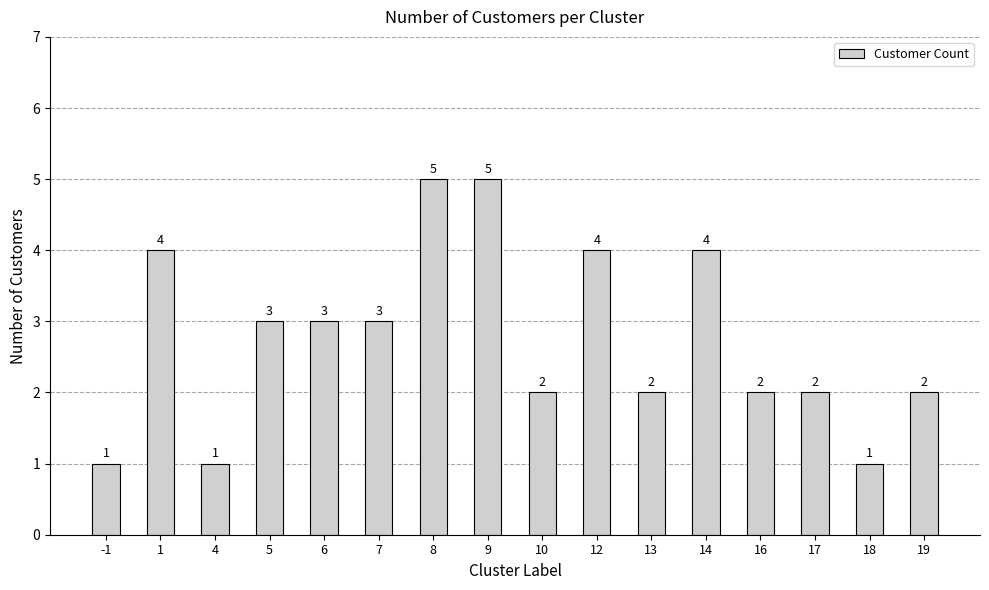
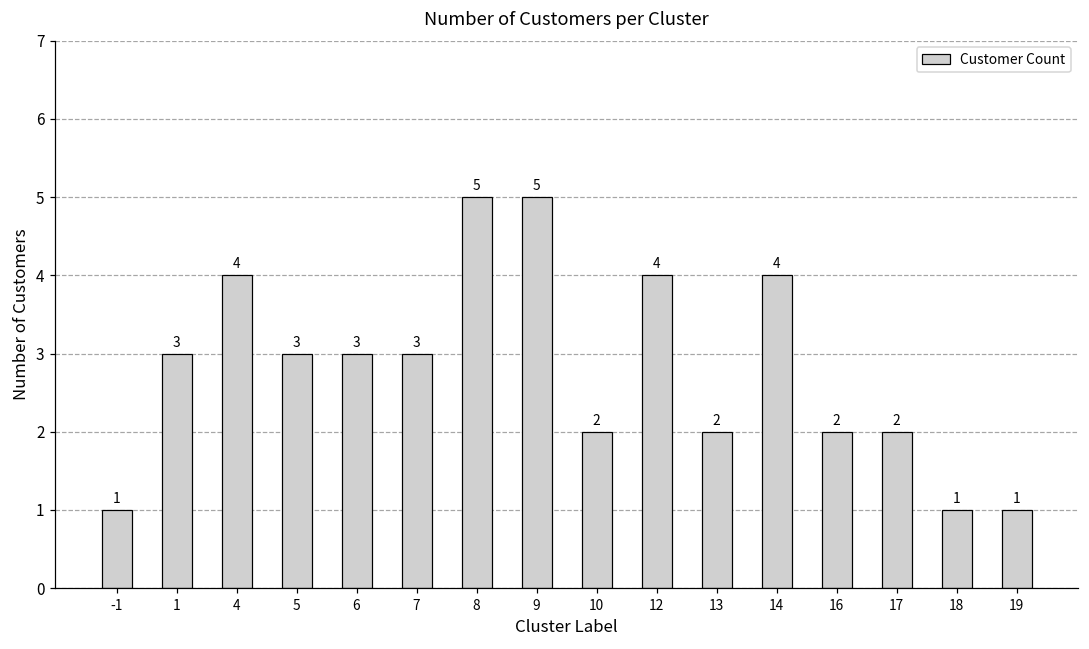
1: 4 -> 3
4: 1 -> 4
19: 2 -> 1
